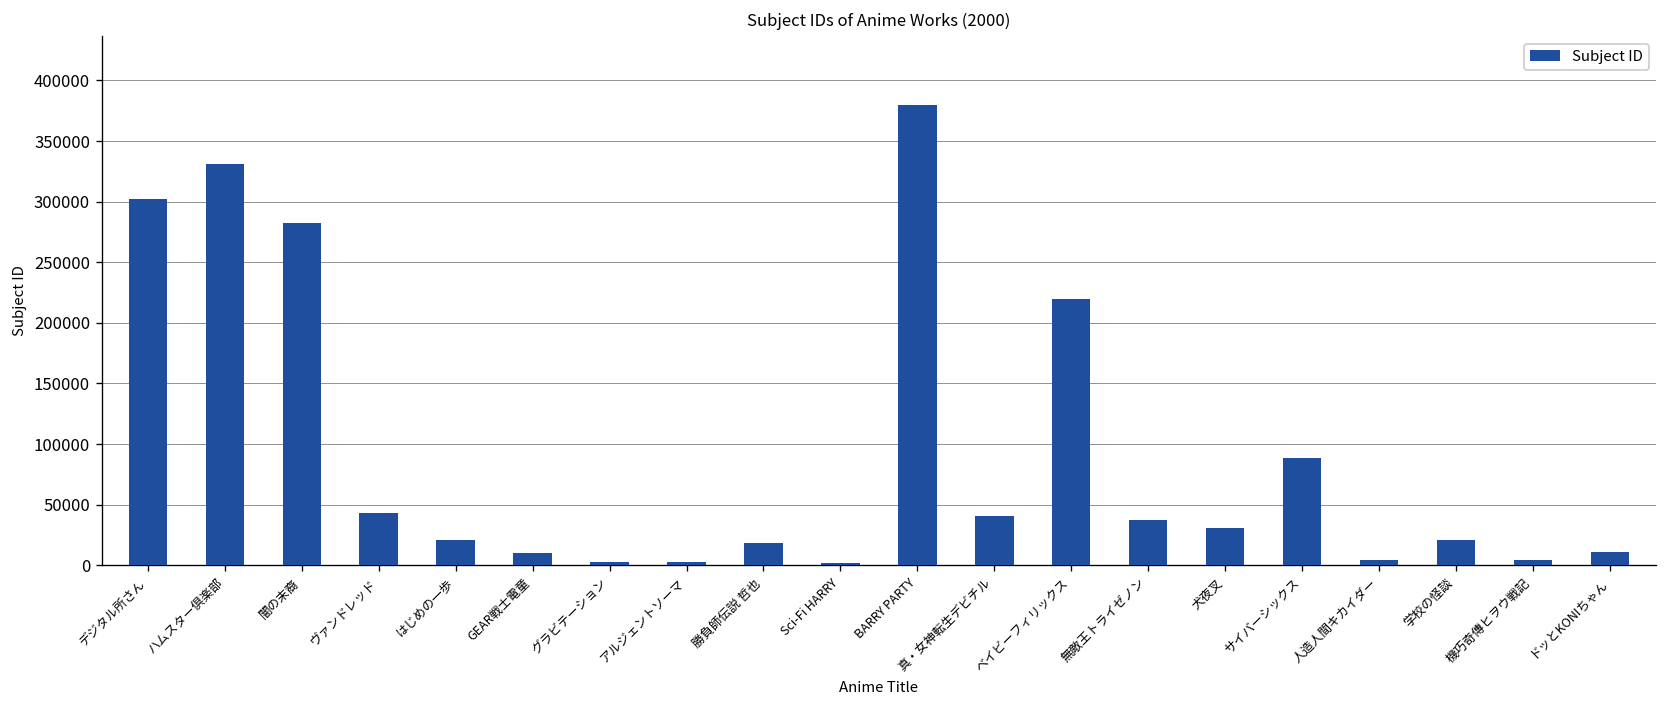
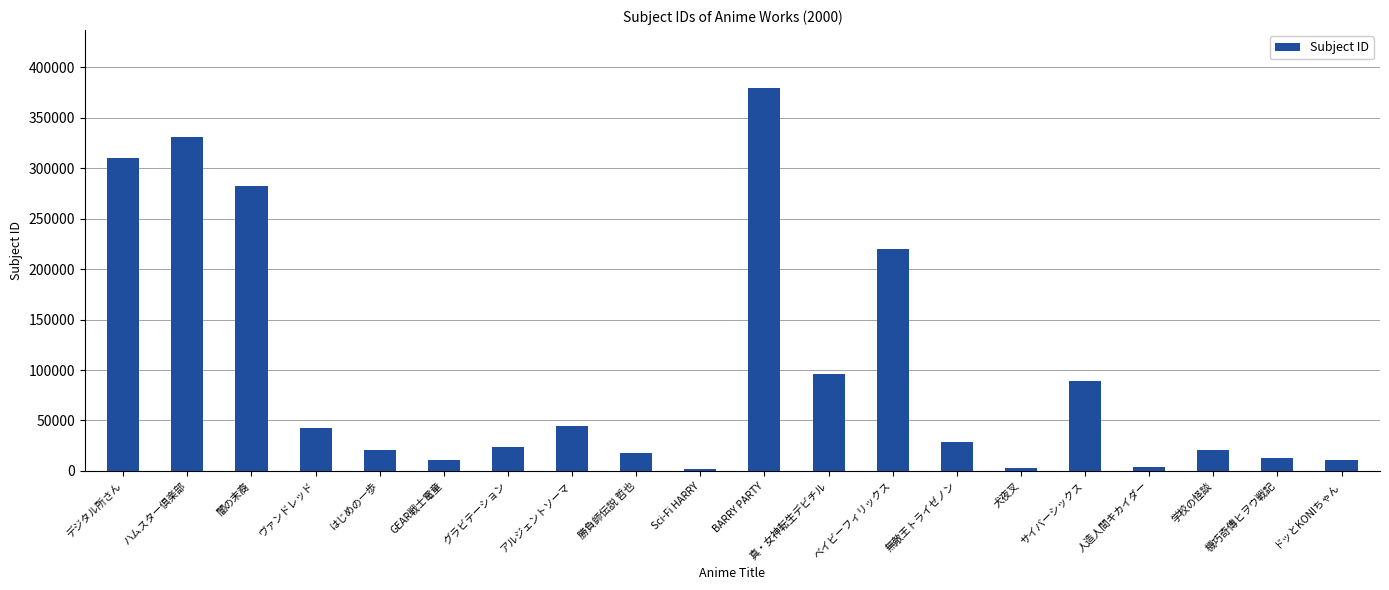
デジタル所さん: 302000 -> 310000
グラビテーション: 3000 -> 24000
アルジェントソーマ: 2000 -> 44000
真・女神転生デビチル: 40000 -> 96000
無敵王トライゼノン: 37000 -> 28000
犬夜叉: 31000 -> 3000
機巧奇傳ヒヲウ戦記: 4000 -> 13000
